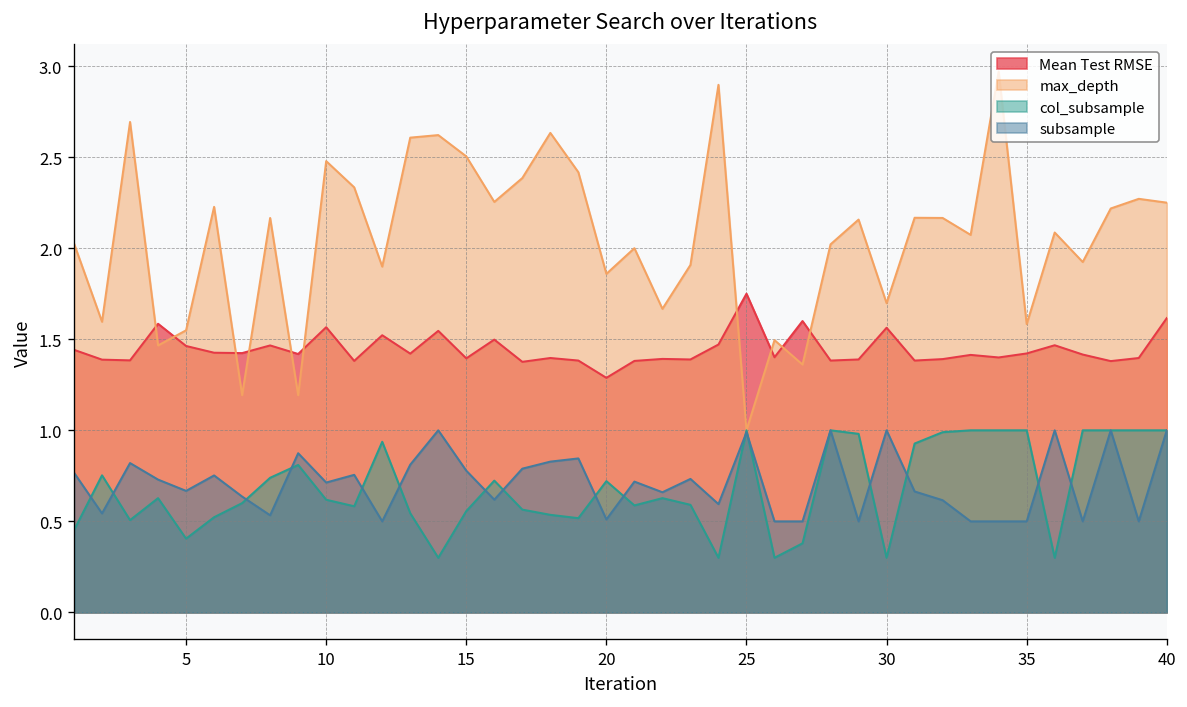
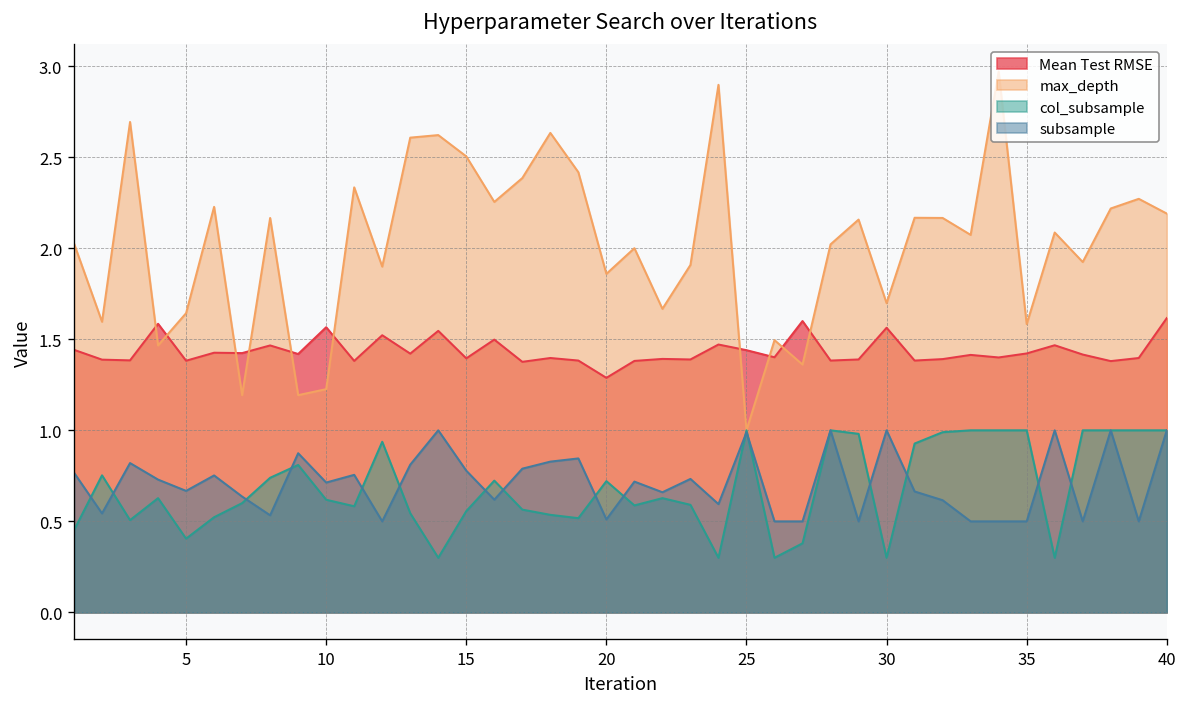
Mean Test RMSE, 5: 1.46 -> 1.38
max_depth, 5: 1.55 -> 1.64
max_depth, 10: 2.48 -> 1.23
Mean Test RMSE, 25: 1.75 -> 1.44
max_depth, 40: 2.25 -> 2.19
